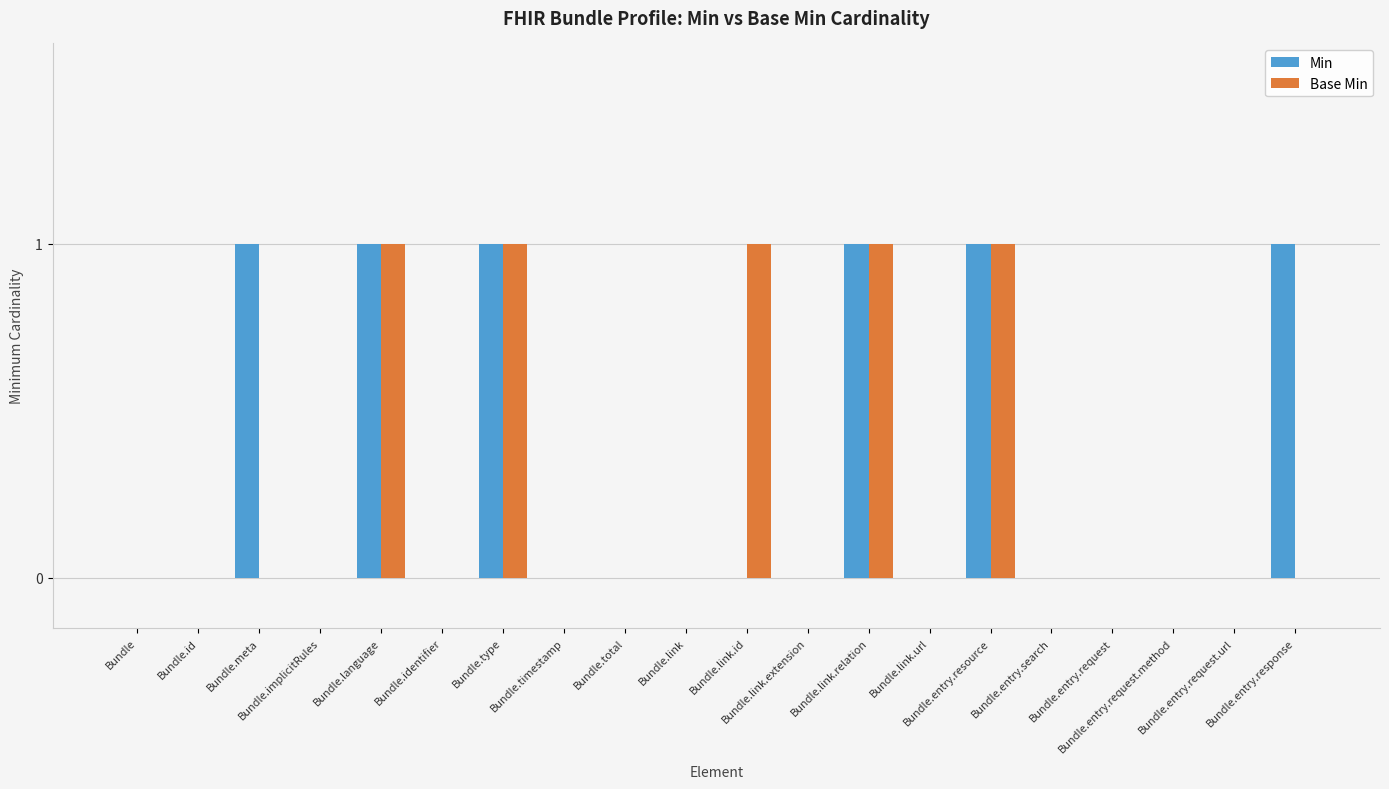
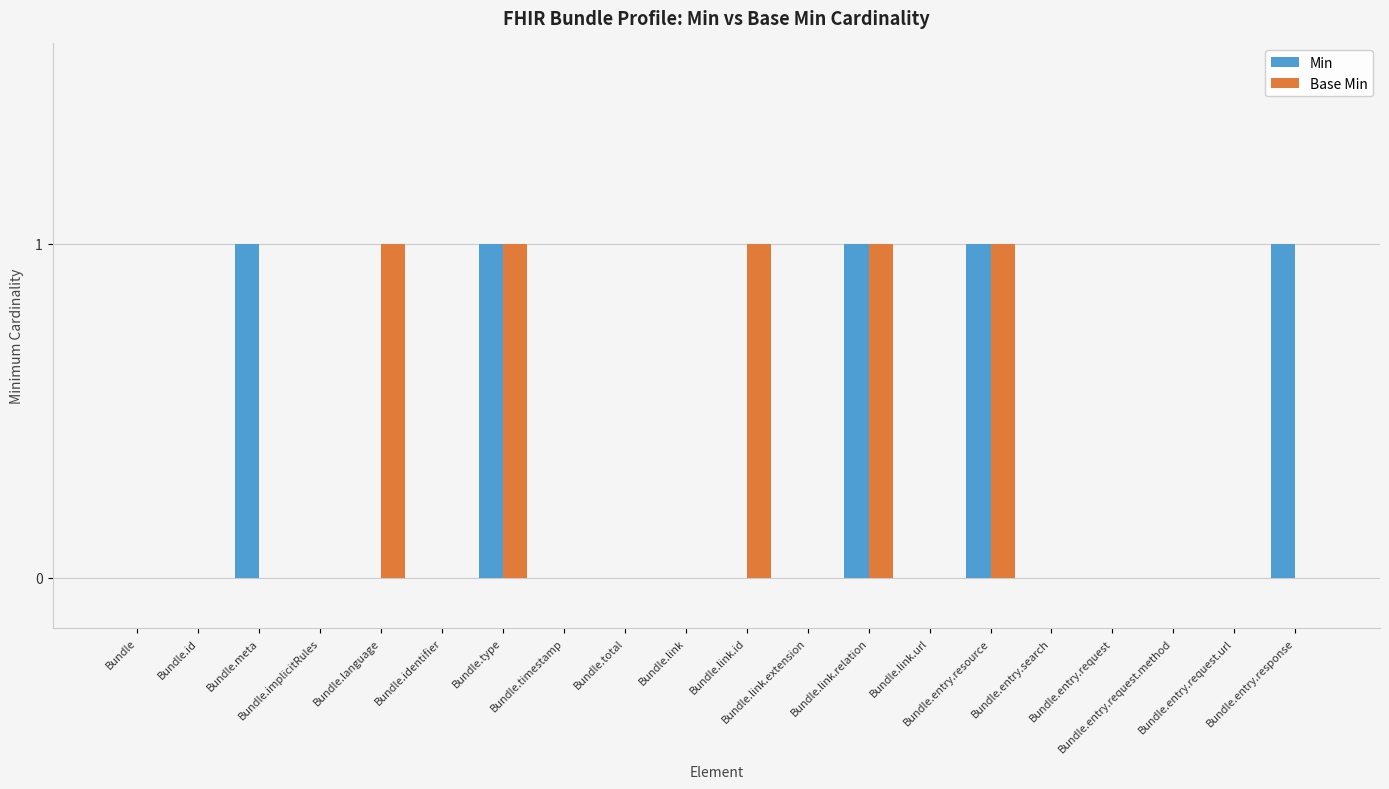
Min, Bundle.language: 1 -> 0
